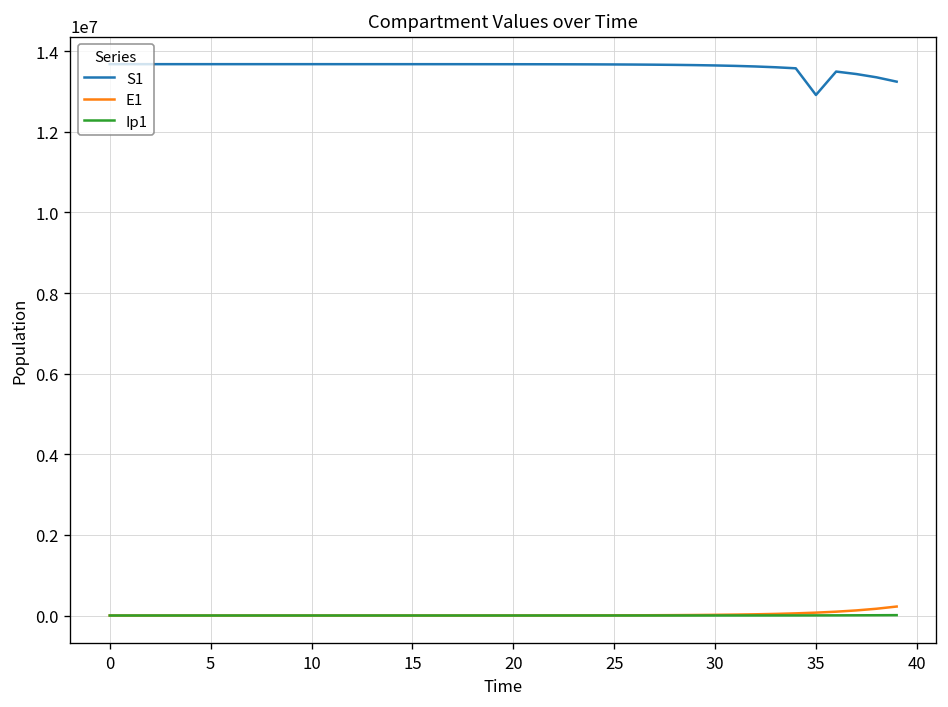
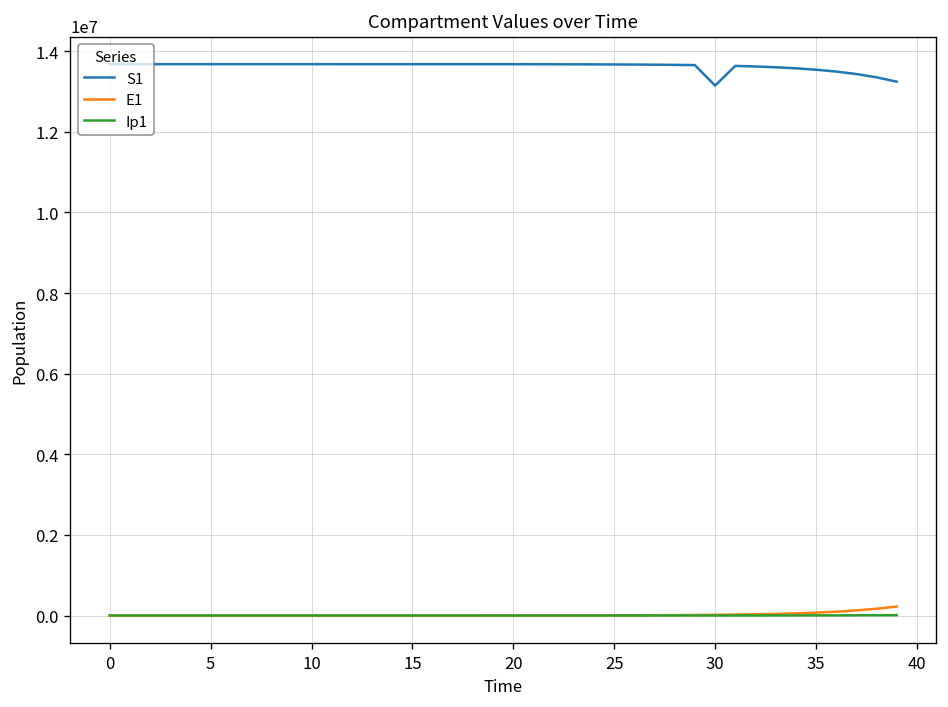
S1, 30: 13600000 -> 13100000
S1, 35: 12900000 -> 13500000
